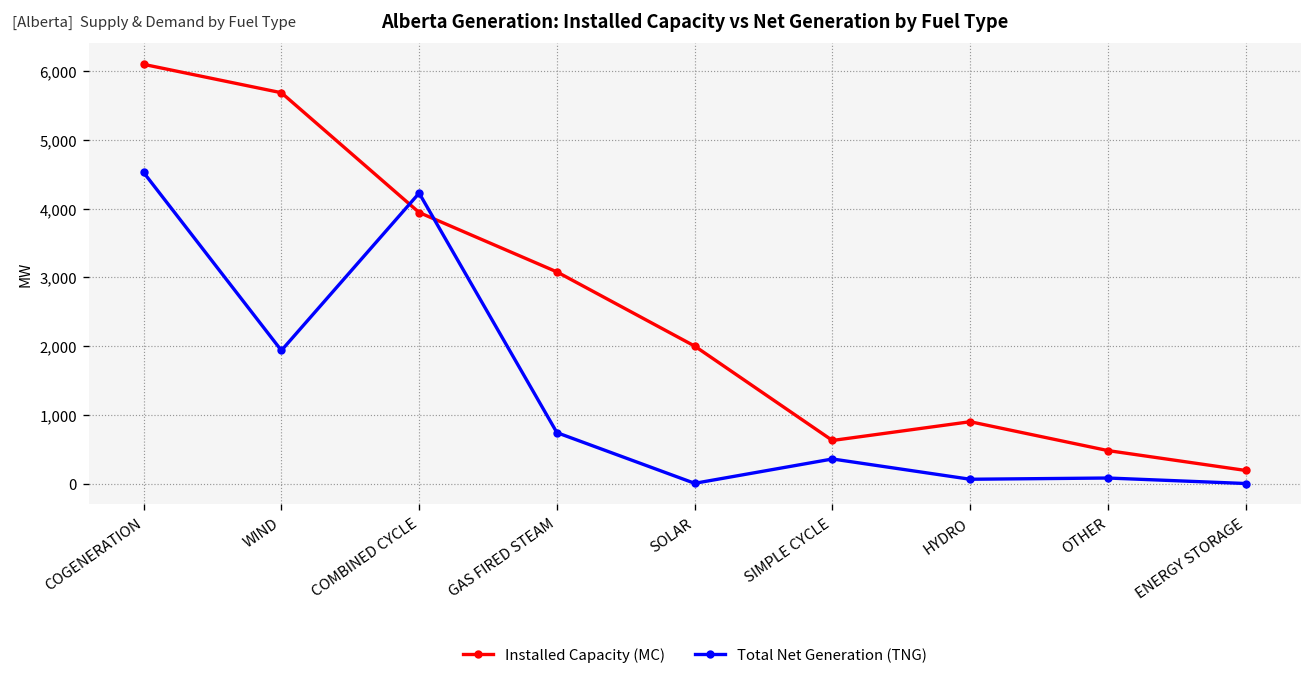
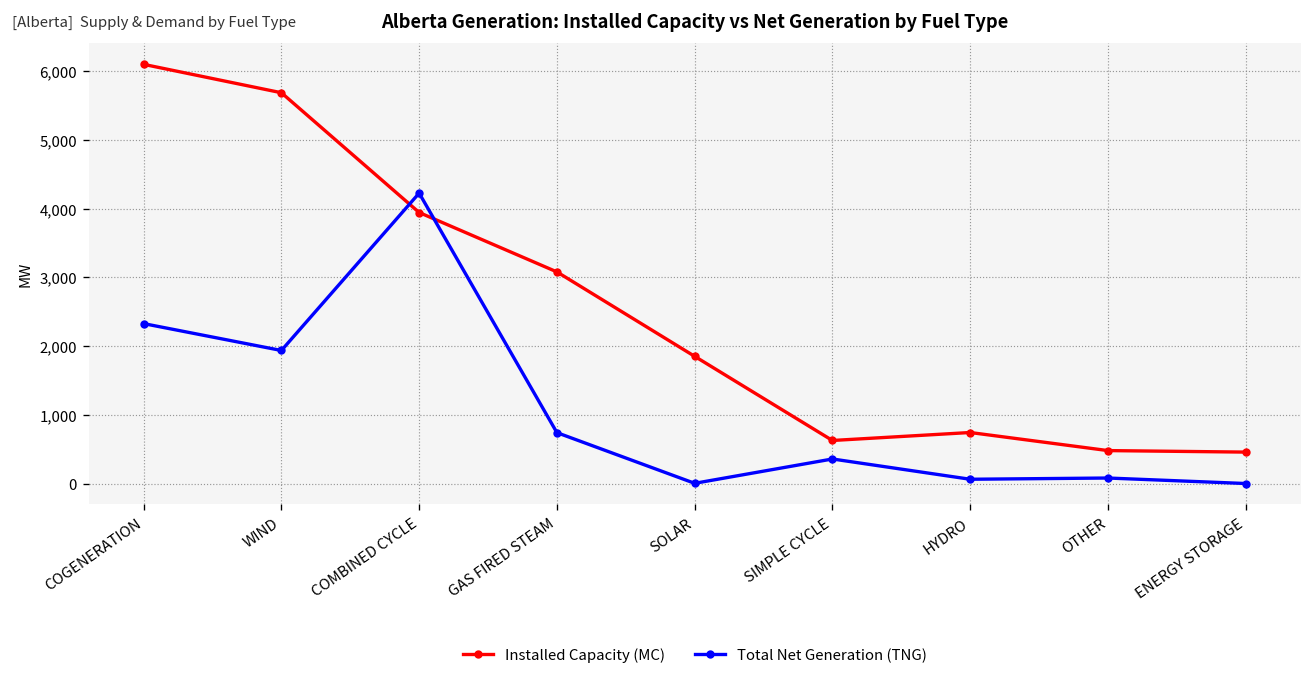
Total Net Generation (TNG), COGENERATION: 4,500 -> 2,300
Installed Capacity (MC), SOLAR: 2,000 -> 1,900
Installed Capacity (MC), HYDRO: 900 -> 700
Installed Capacity (MC), ENERGY STORAGE: 200 -> 500
